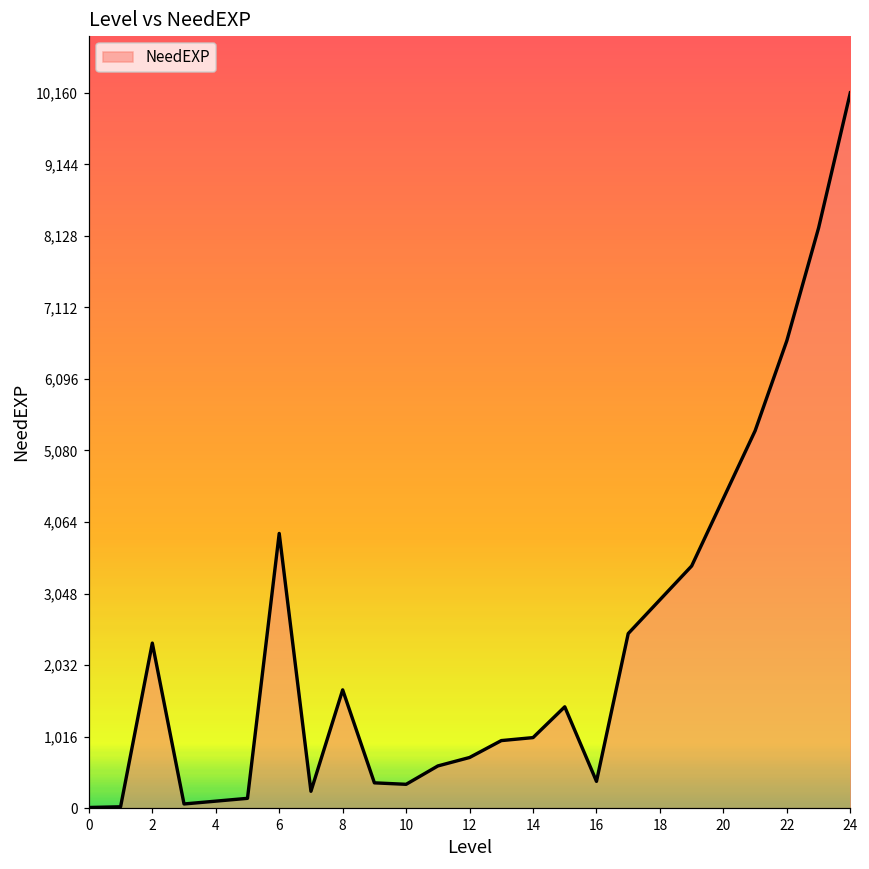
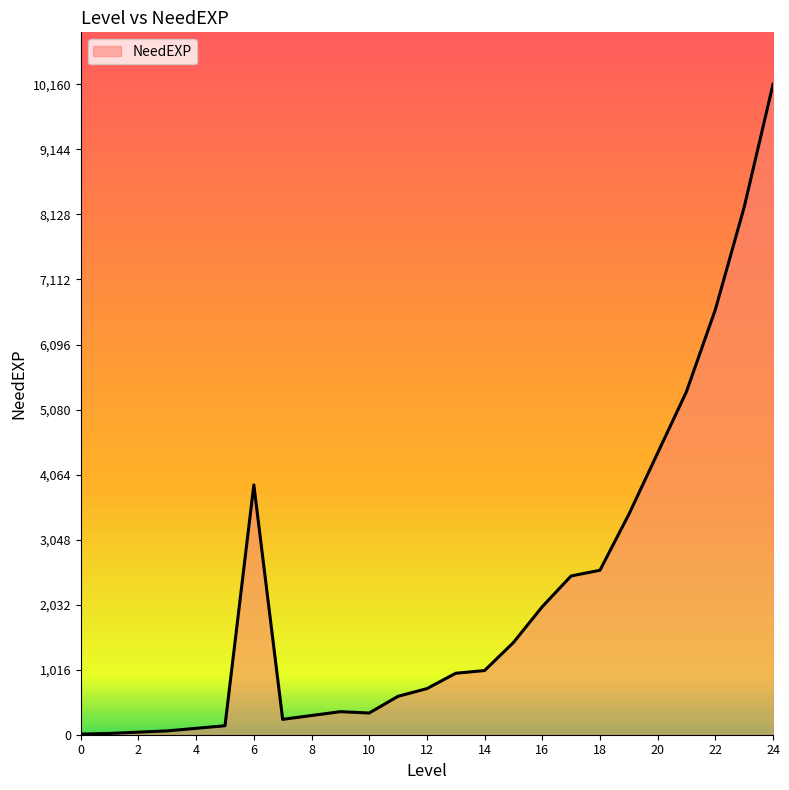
2: 2,300 -> 0
8: 1,700 -> 300
16: 400 -> 2,000
18: 3,000 -> 2,600
